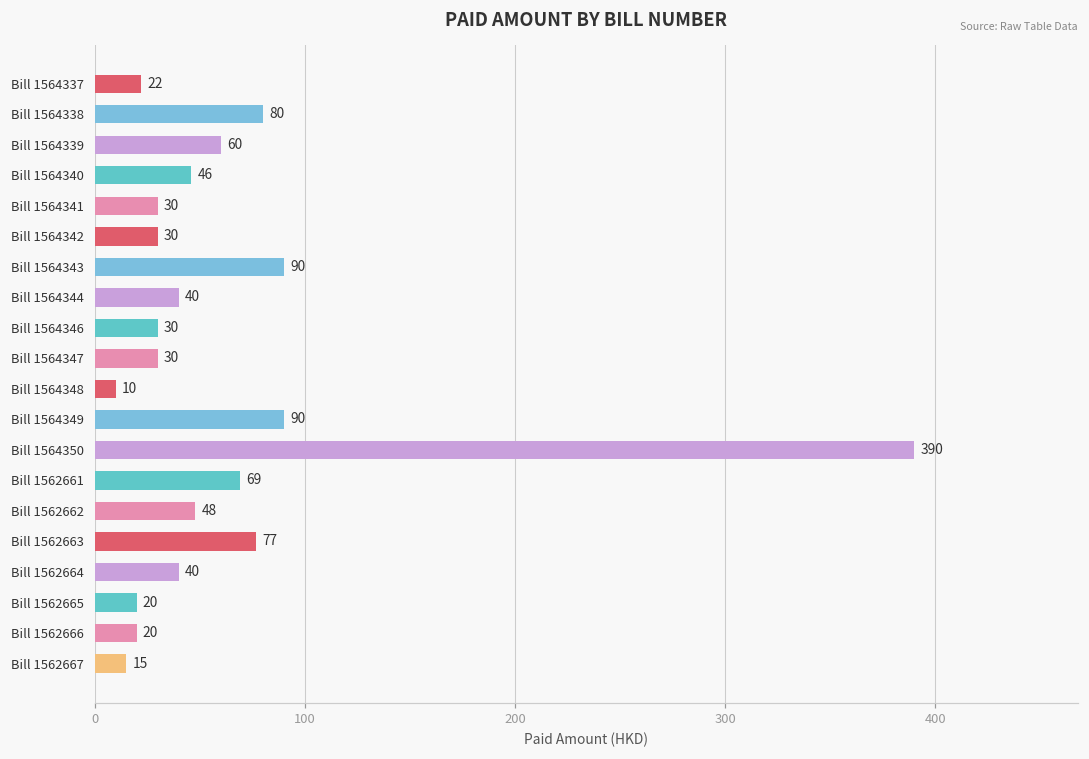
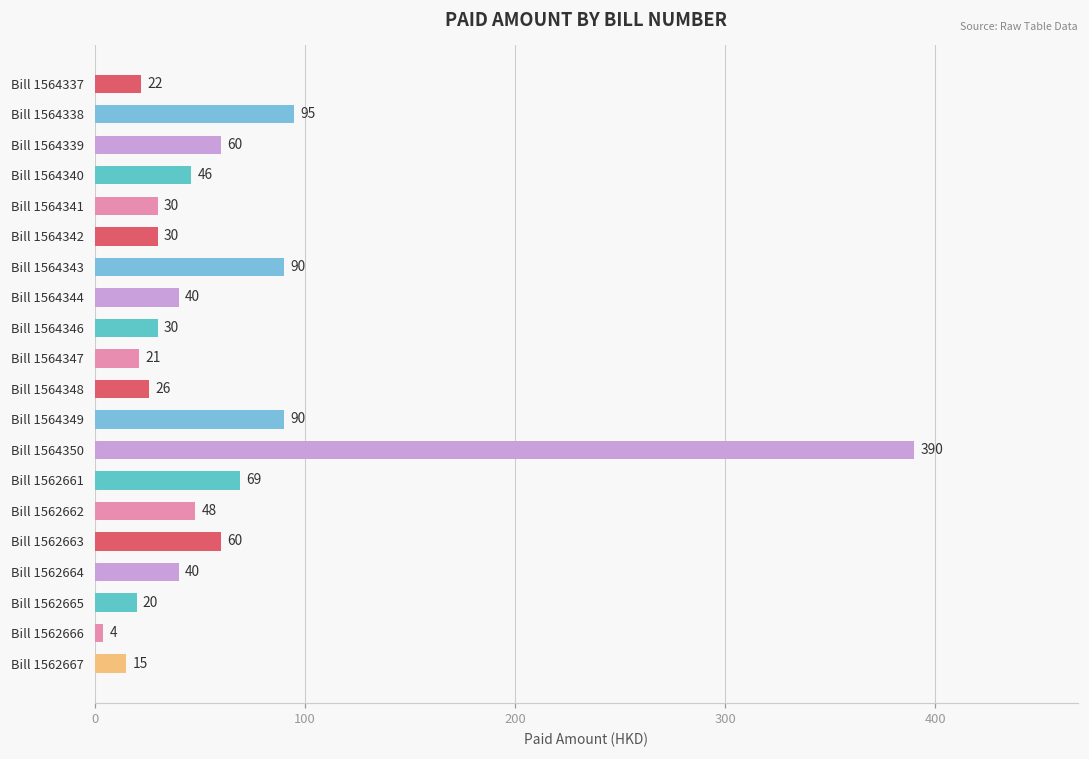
Bill 1564338: 80 -> 95
Bill 1564347: 30 -> 21
Bill 1564348: 10 -> 26
Bill 1562663: 77 -> 60
Bill 1562666: 20 -> 4
